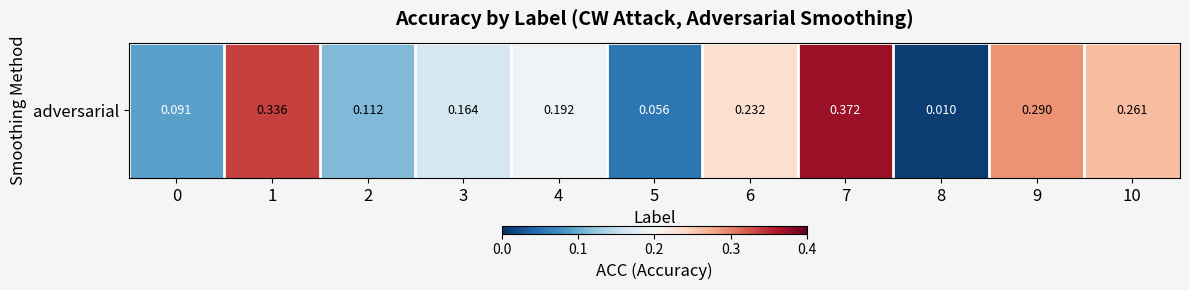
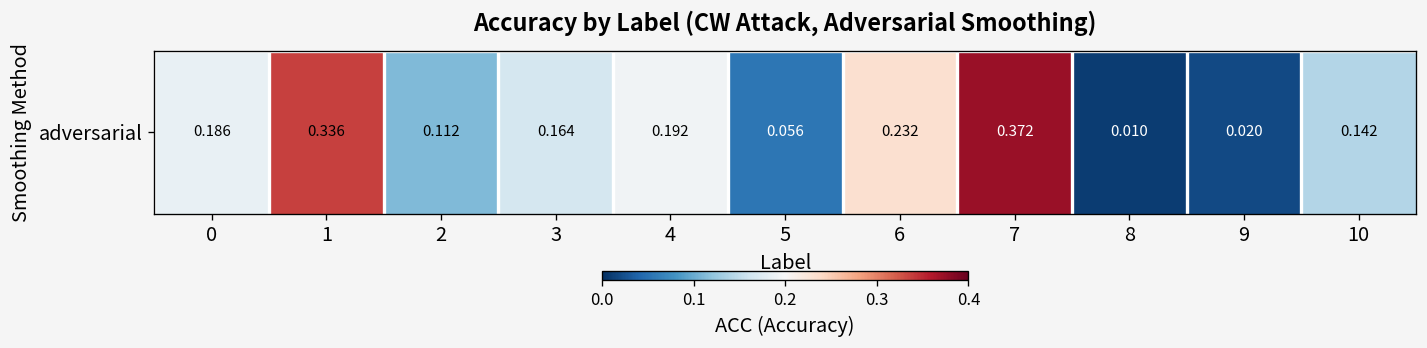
adversarial, 0: 0.091 -> 0.186
adversarial, 9: 0.290 -> 0.020
adversarial, 10: 0.261 -> 0.142
